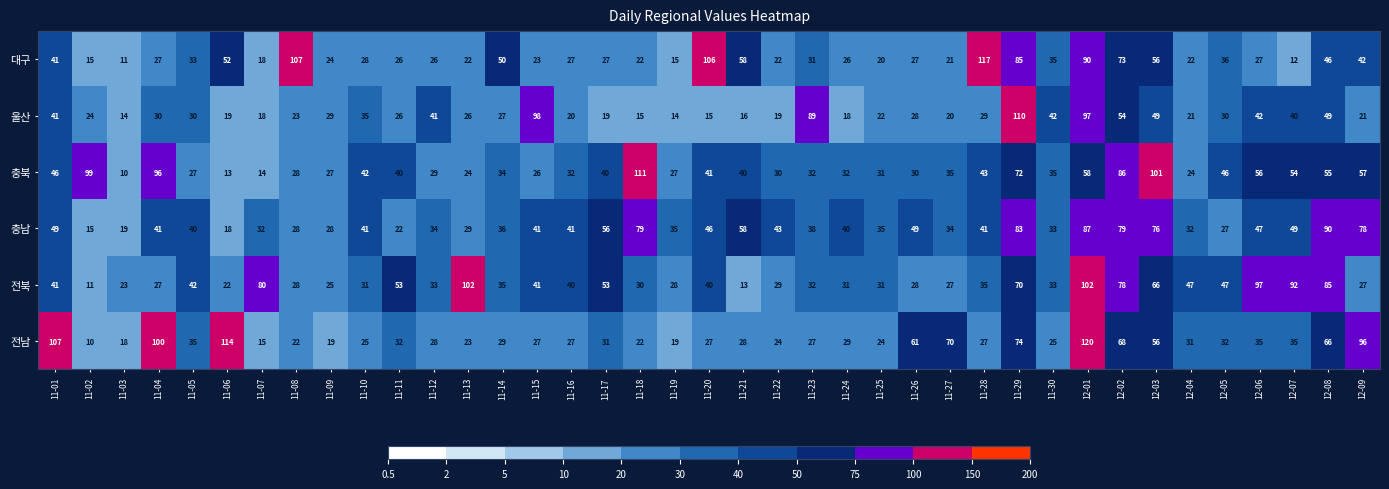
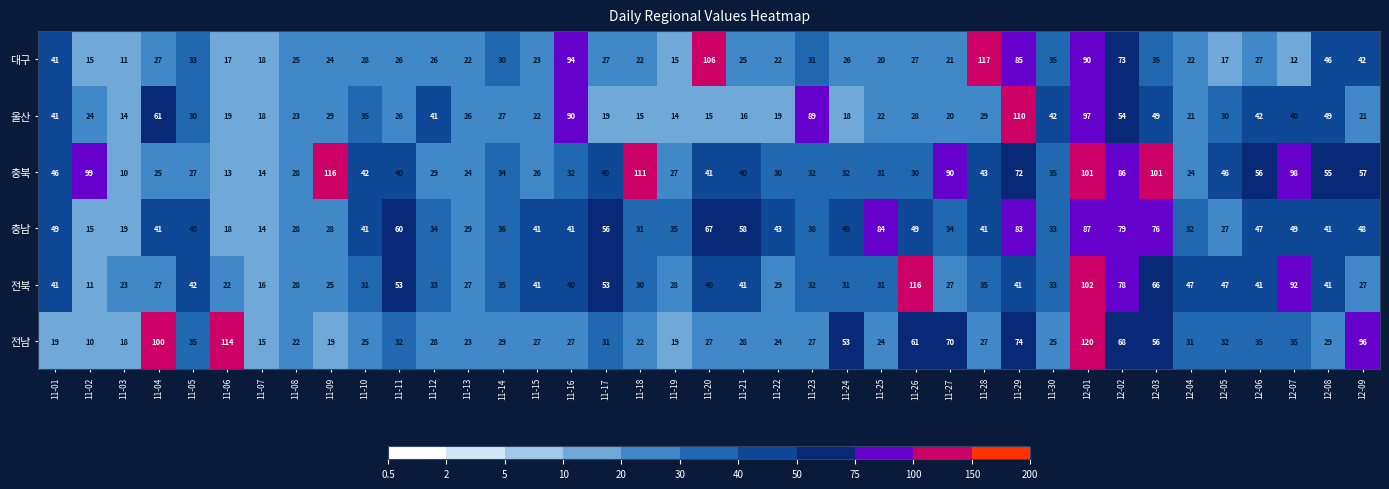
대구, 11-06: 52 -> 17
대구, 11-08: 107 -> 25
대구, 11-14: 50 -> 30
대구, 11-16: 27 -> 94
대구, 11-21: 58 -> 25
대구, 12-03: 56 -> 35
대구, 12-05: 36 -> 17
울산, 11-04: 30 -> 61
울산, 11-15: 98 -> 22
울산, 11-16: 20 -> 90
충북, 11-04: 96 -> 25
충북, 11-09: 27 -> 116
충북, 11-27: 35 -> 90
충북, 12-01: 58 -> 101
충북, 12-07: 54 -> 98
충남, 11-07: 32 -> 14
충남, 11-11: 22 -> 60
충남, 11-18: 79 -> 31
충남, 11-20: 46 -> 67
충남, 11-25: 35 -> 84
충남, 12-08: 90 -> 41
충남, 12-09: 78 -> 48
전북, 11-07: 80 -> 16
전북, 11-13: 102 -> 27
전북, 11-21: 13 -> 41
전북, 11-26: 28 -> 116
전북, 11-29: 70 -> 41
전북, 12-06: 97 -> 41
전북, 12-08: 85 -> 41
전남, 11-01: 107 -> 19
전남, 11-24: 29 -> 53
전남, 12-08: 66 -> 29
